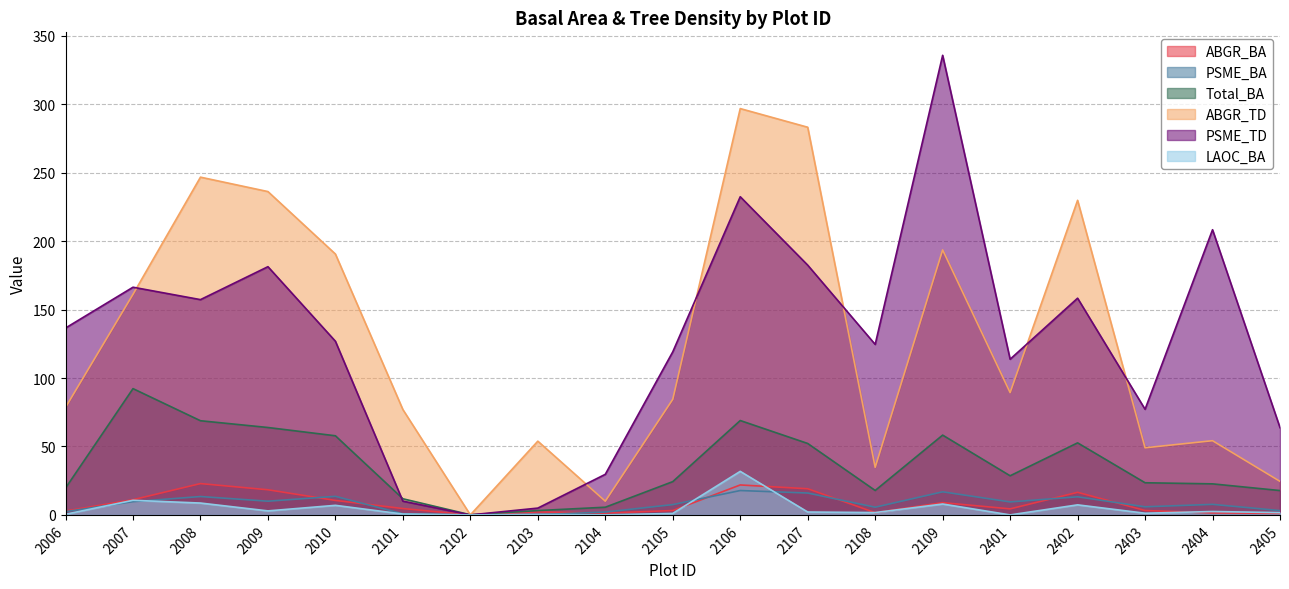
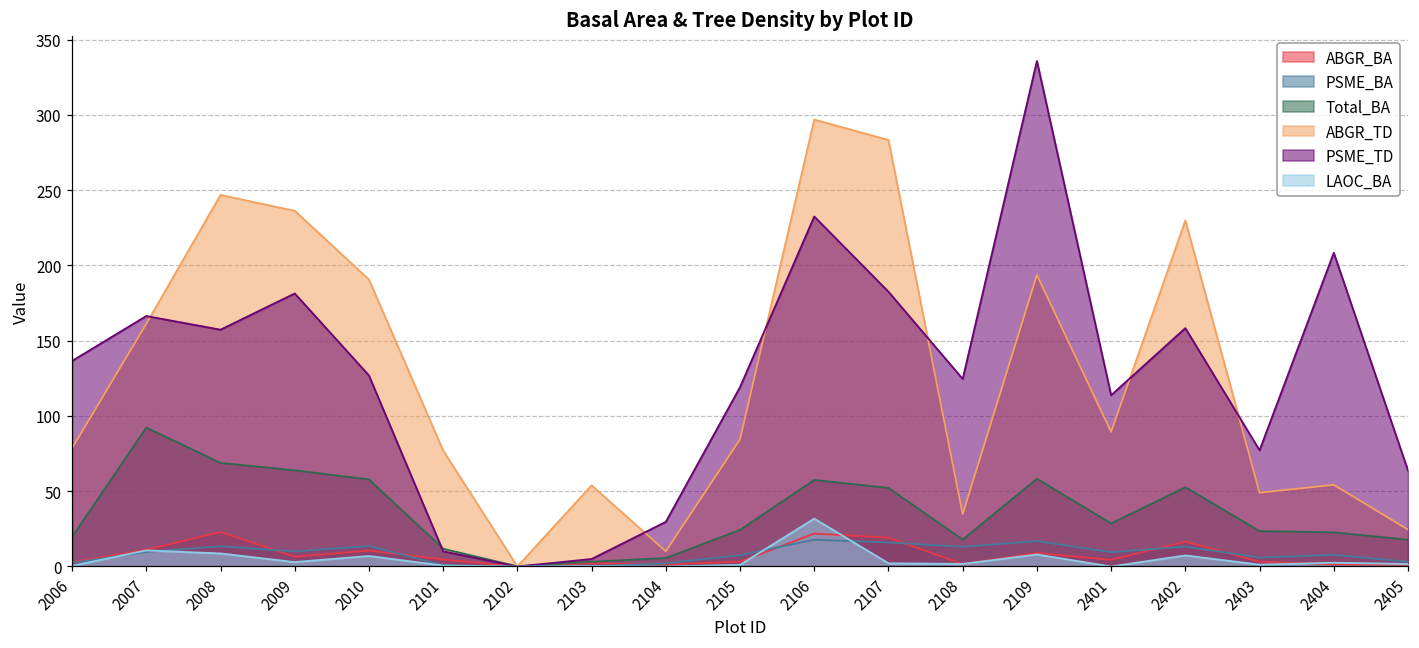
ABGR_BA, 2009: 18 -> 6
Total_BA, 2106: 69 -> 57
PSME_BA, 2108: 6 -> 13
